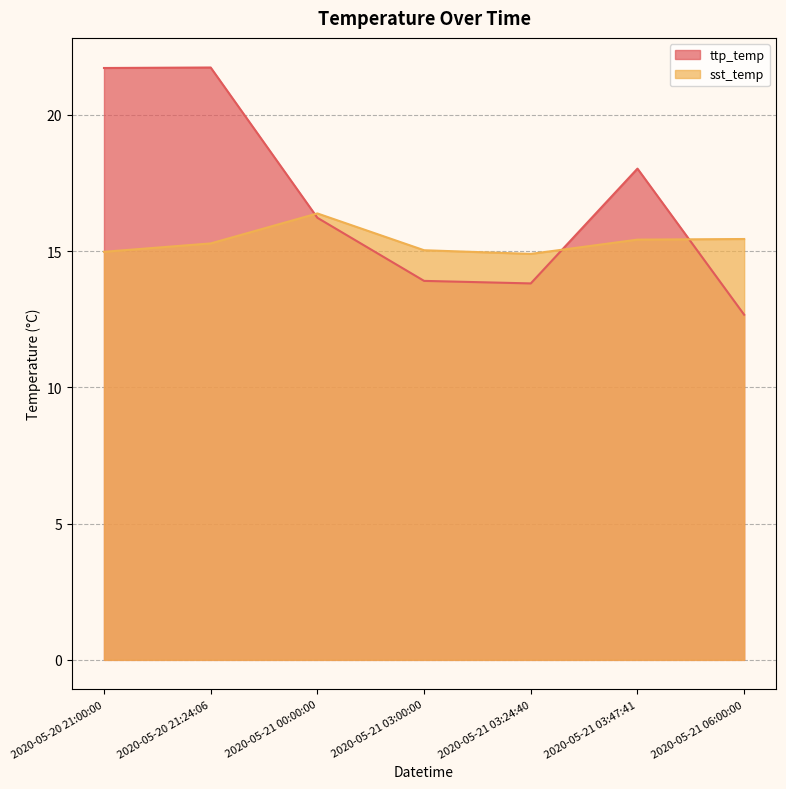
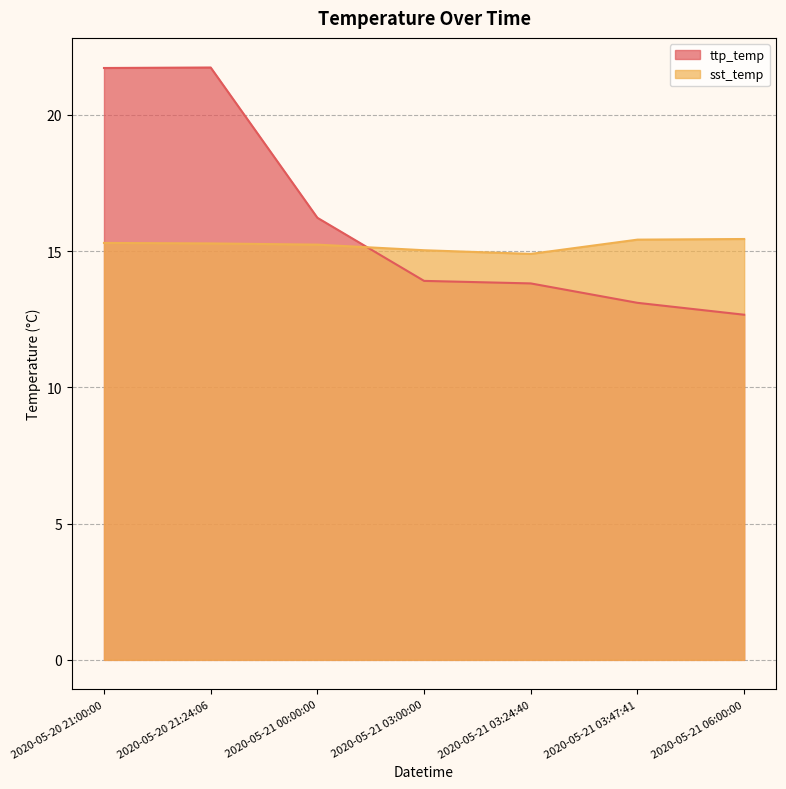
sst_temp, 2020-05-20 21:00:00: 15.0 -> 15.3
sst_temp, 2020-05-21 00:00:00: 16.4 -> 15.2
ttp_temp, 2020-05-21 03:47:41: 18.0 -> 13.1
